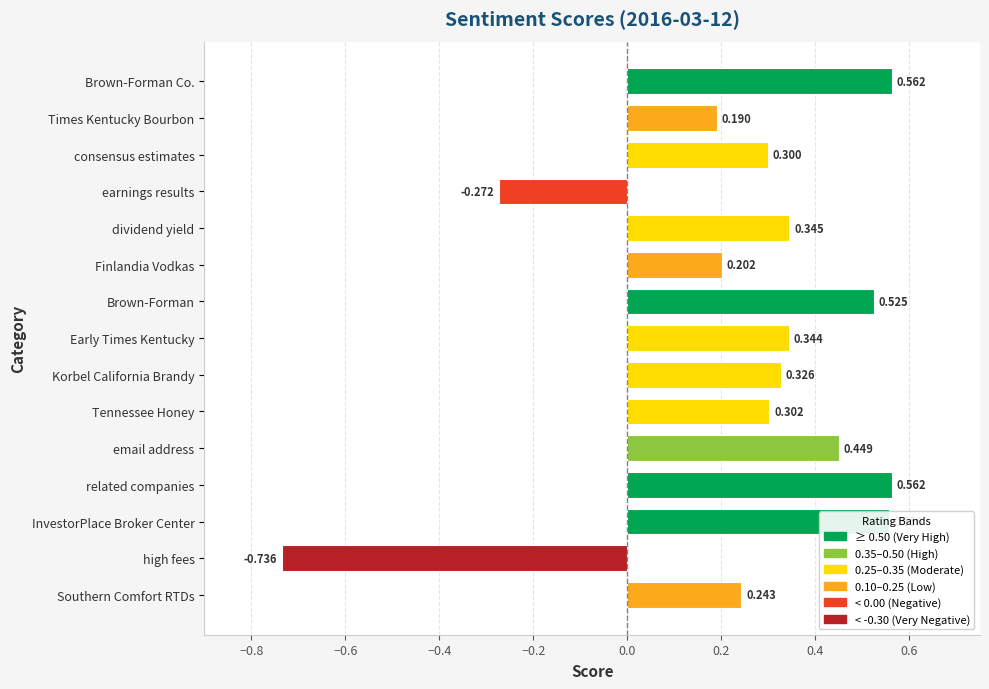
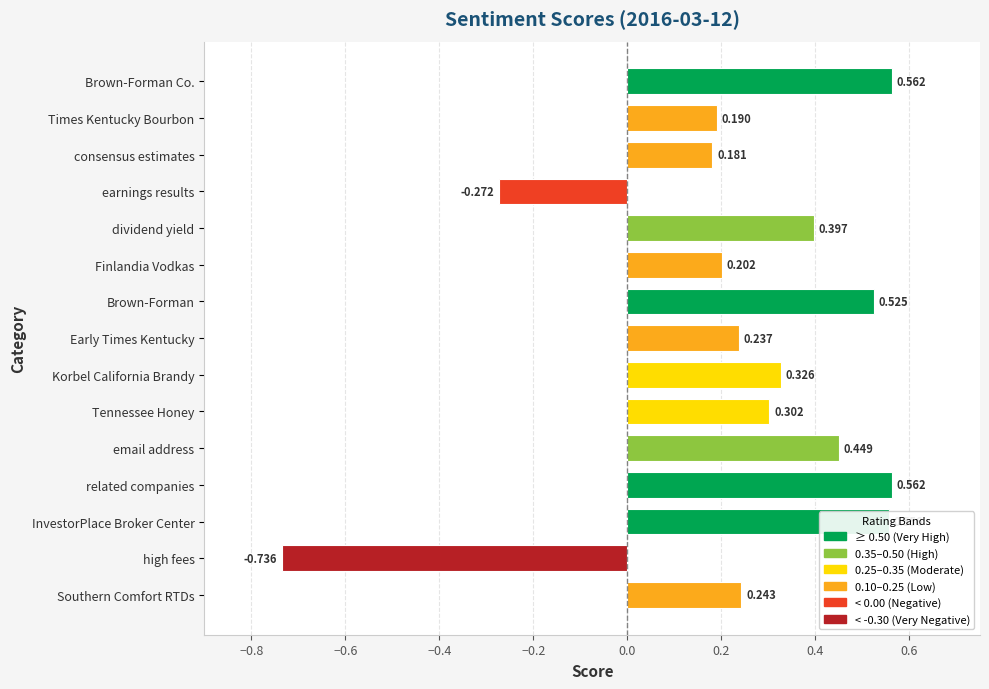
consensus estimates: 0.300 -> 0.181
dividend yield: 0.345 -> 0.397
Early Times Kentucky: 0.344 -> 0.237
